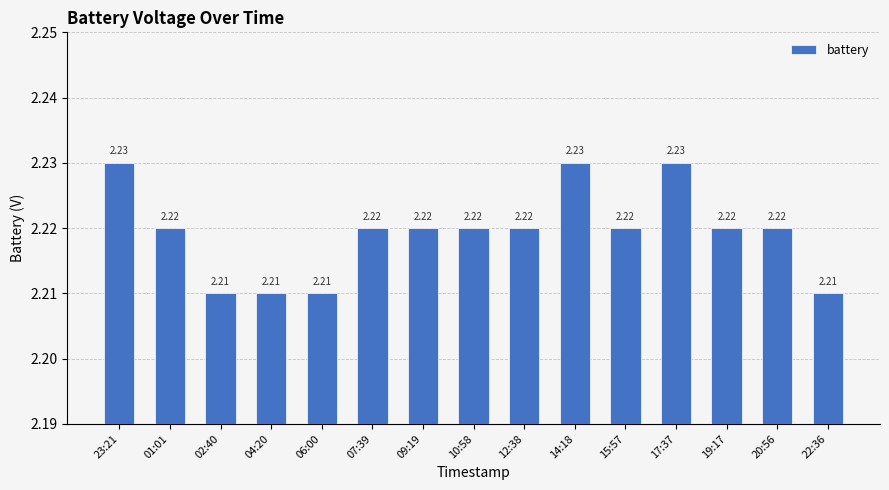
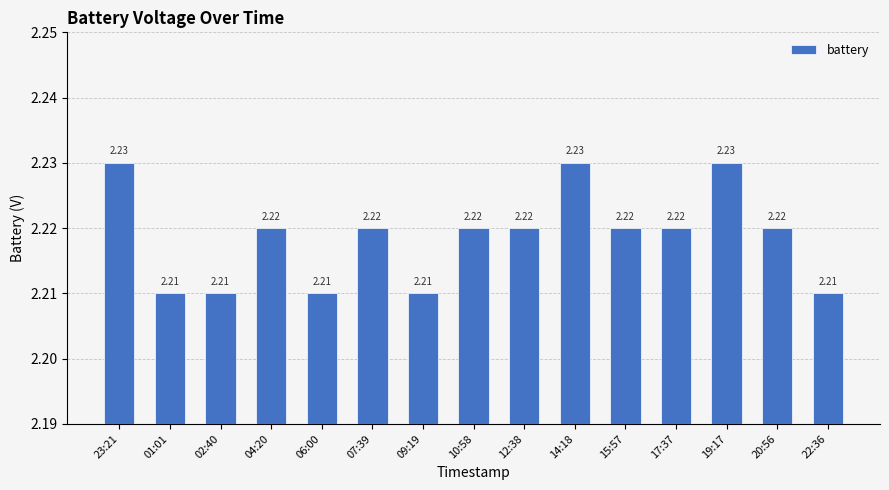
01:01: 2.22 -> 2.21
04:20: 2.21 -> 2.22
09:19: 2.22 -> 2.21
17:37: 2.23 -> 2.22
19:17: 2.22 -> 2.23
